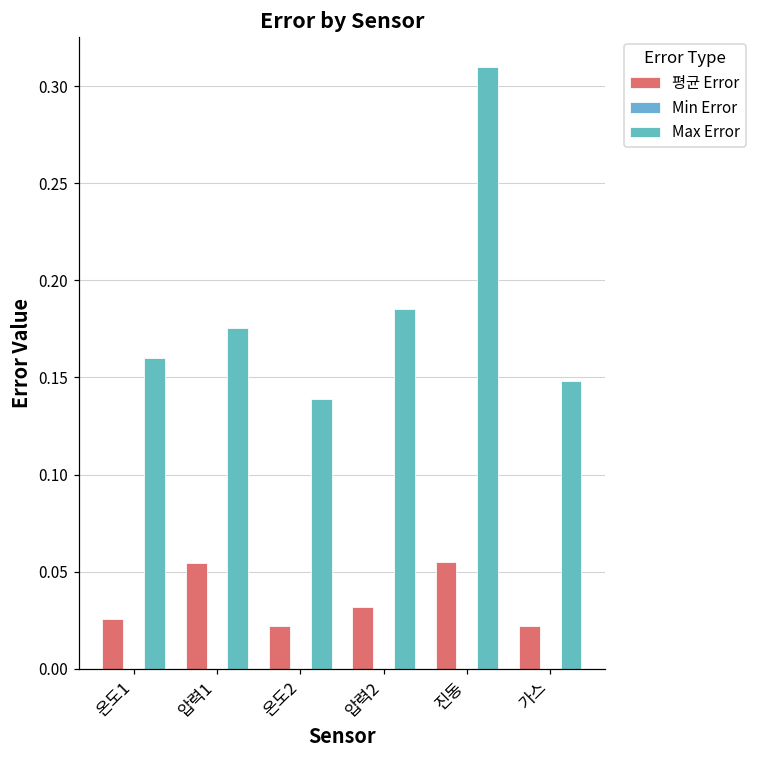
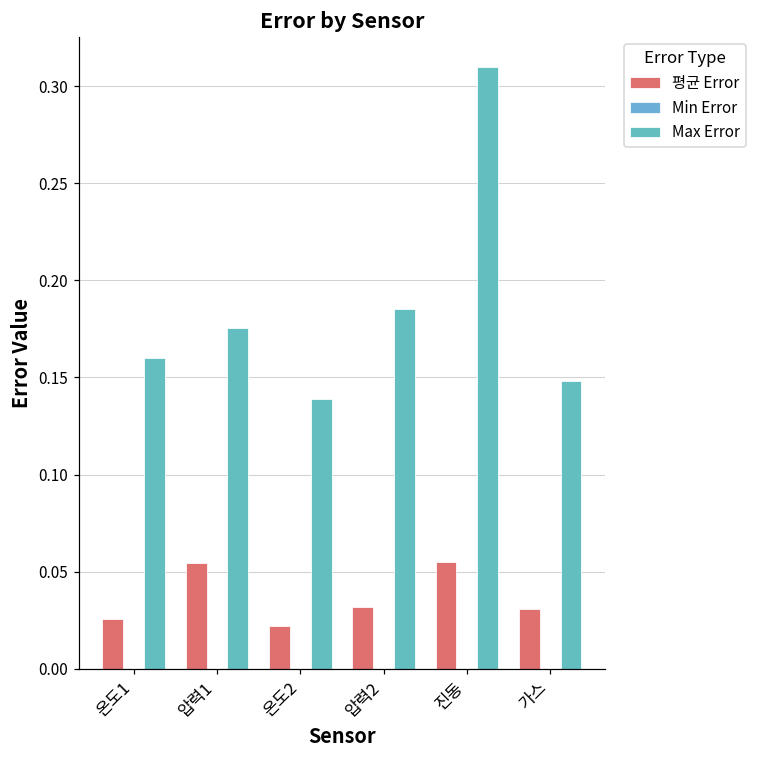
평균 Error, 가스: 0.022 -> 0.031
